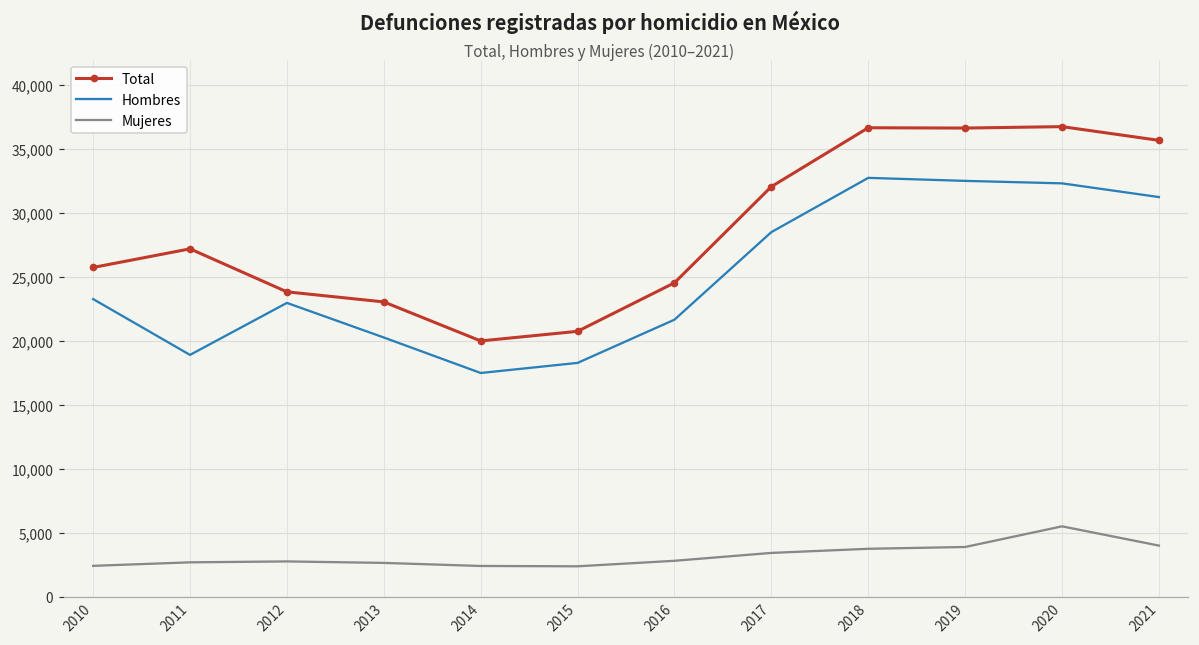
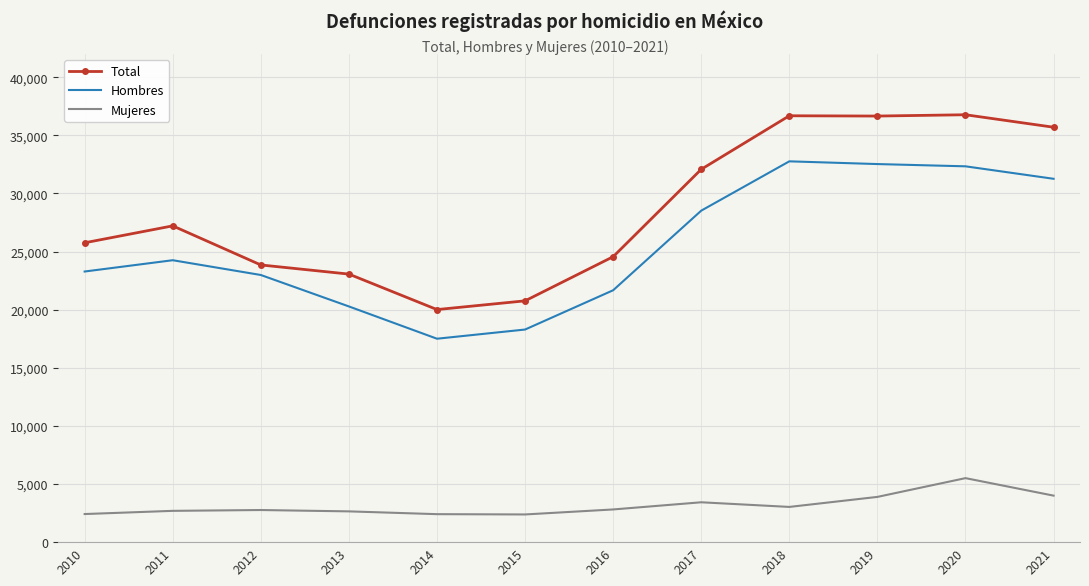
Hombres, 2011: 18,900 -> 24,300
Mujeres, 2018: 3,800 -> 3,000
